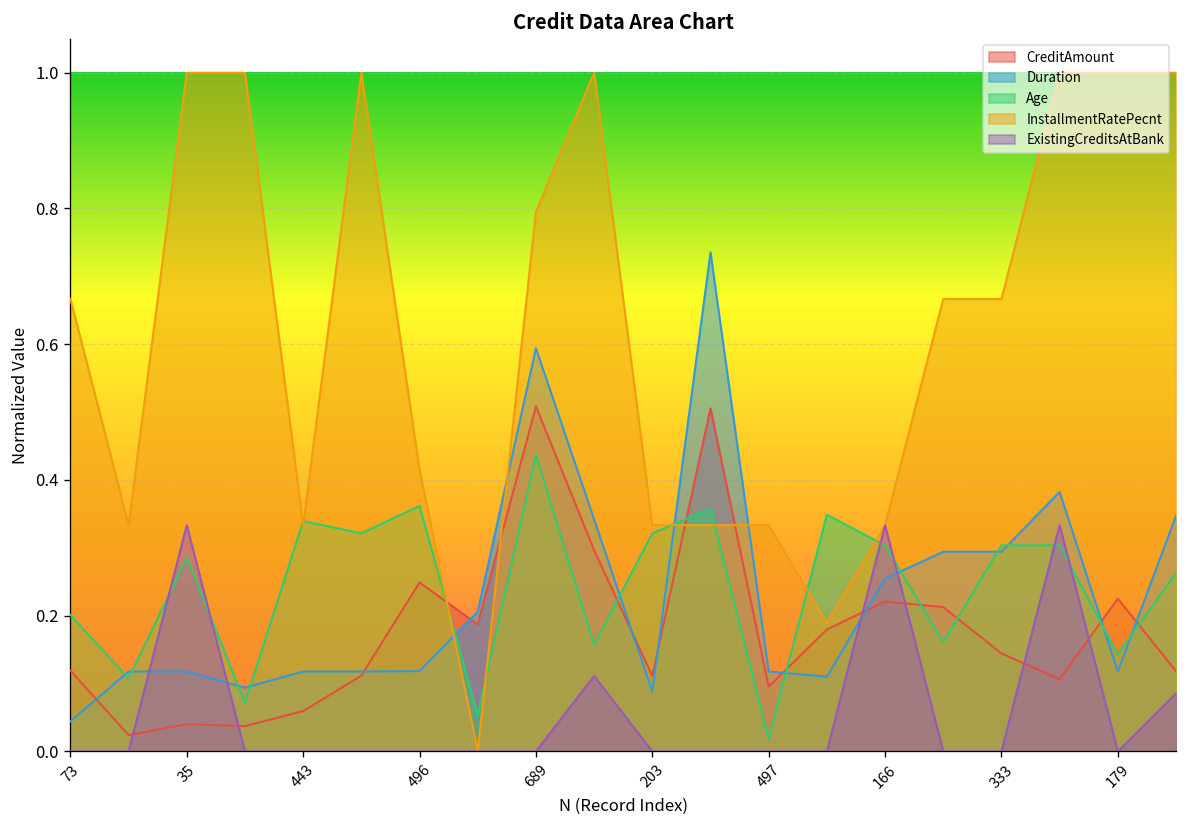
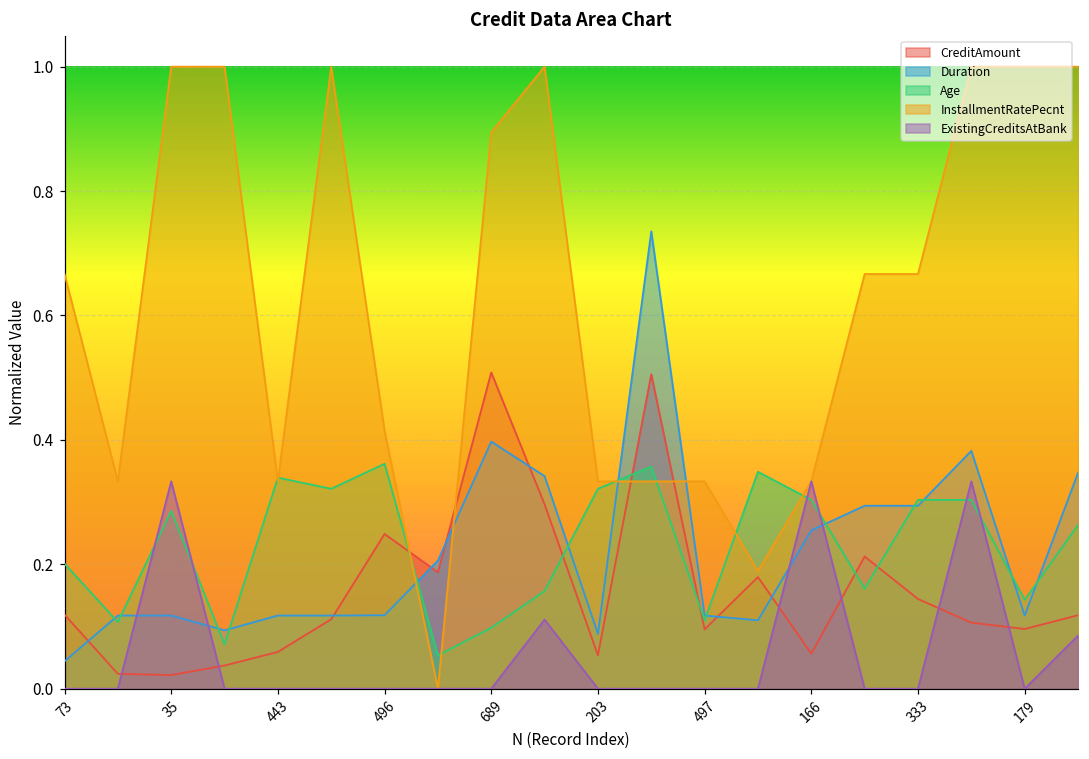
CreditAmount, 35: 0.04 -> 0.02
Duration, 689: 0.59 -> 0.40
Age, 689: 0.44 -> 0.10
InstallmentRatePecnt, 689: 0.79 -> 0.89
CreditAmount, 203: 0.11 -> 0.05
Age, 497: 0.02 -> 0.11
CreditAmount, 166: 0.22 -> 0.06
CreditAmount, 179: 0.23 -> 0.10
